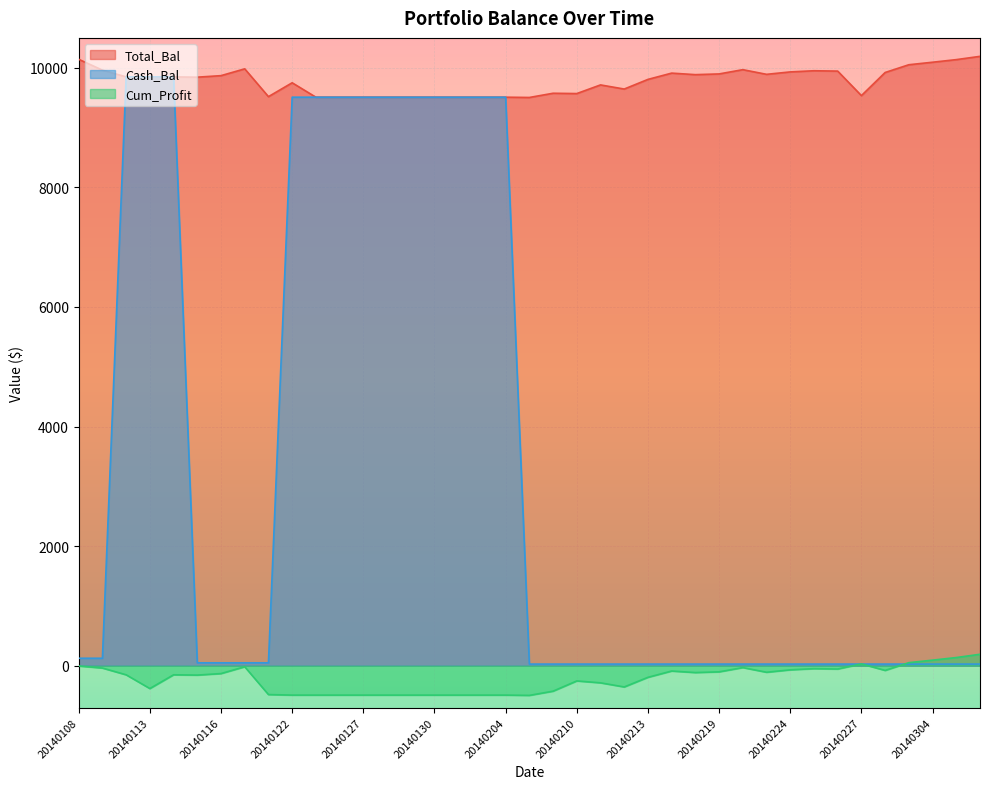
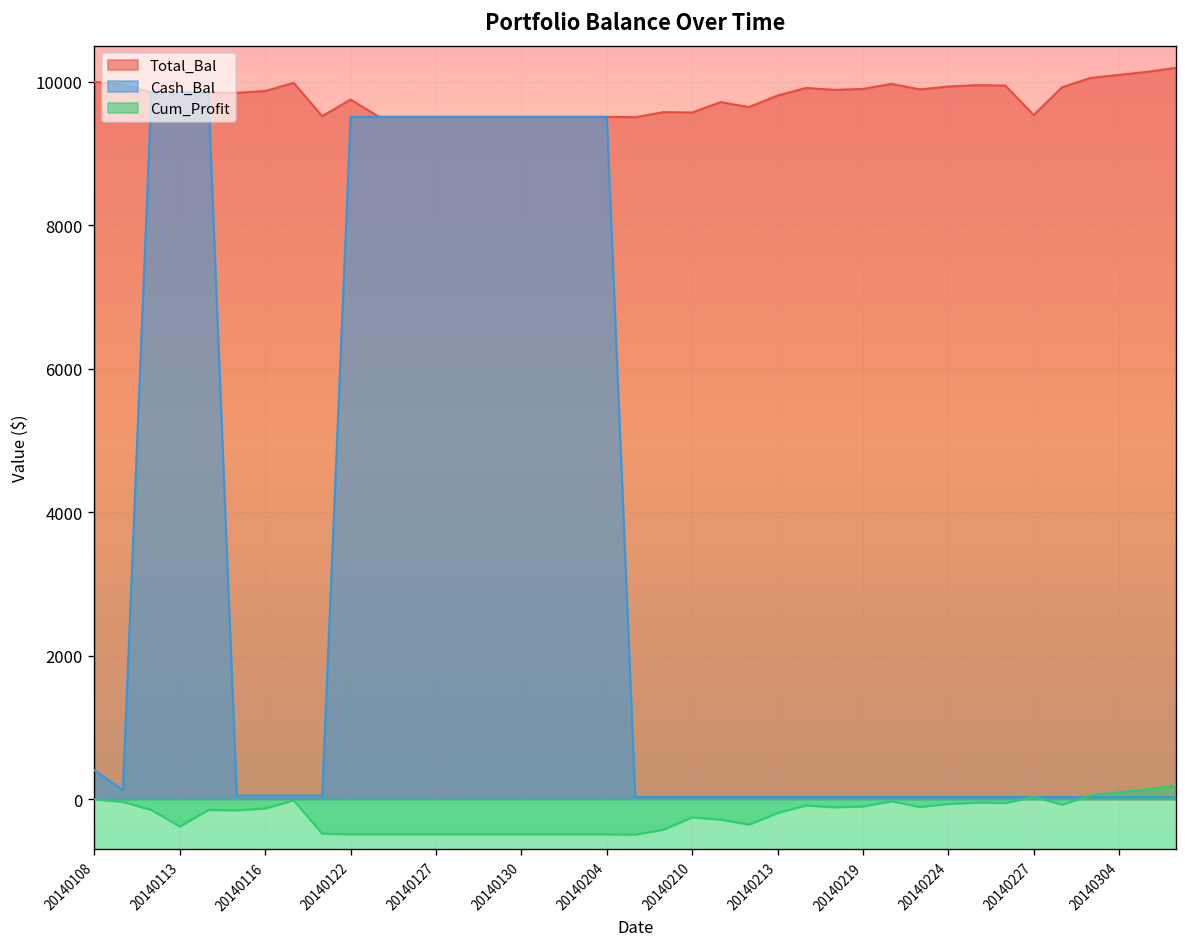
Total_Bal, 20140108: 10100 -> 10000
Cash_Bal, 20140108: 100 -> 400
